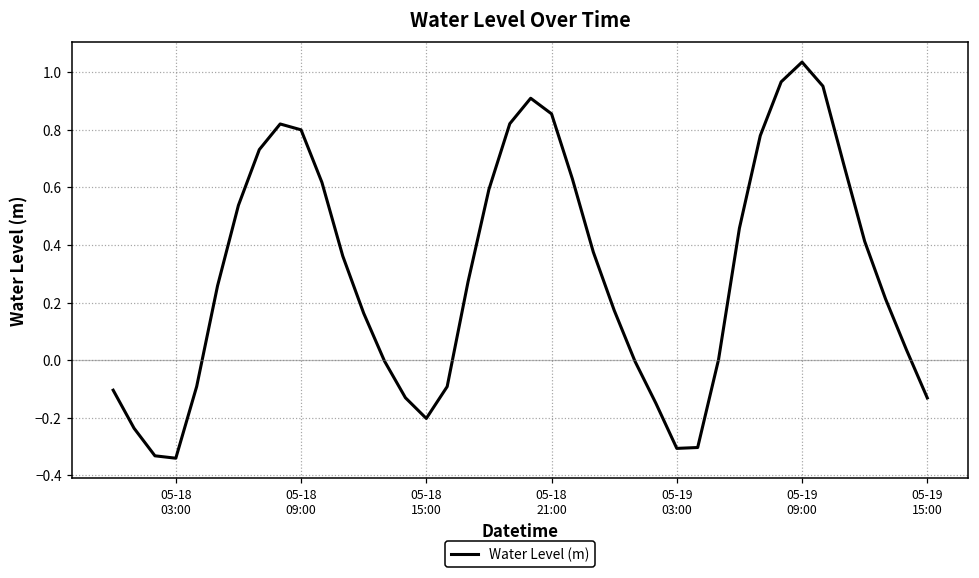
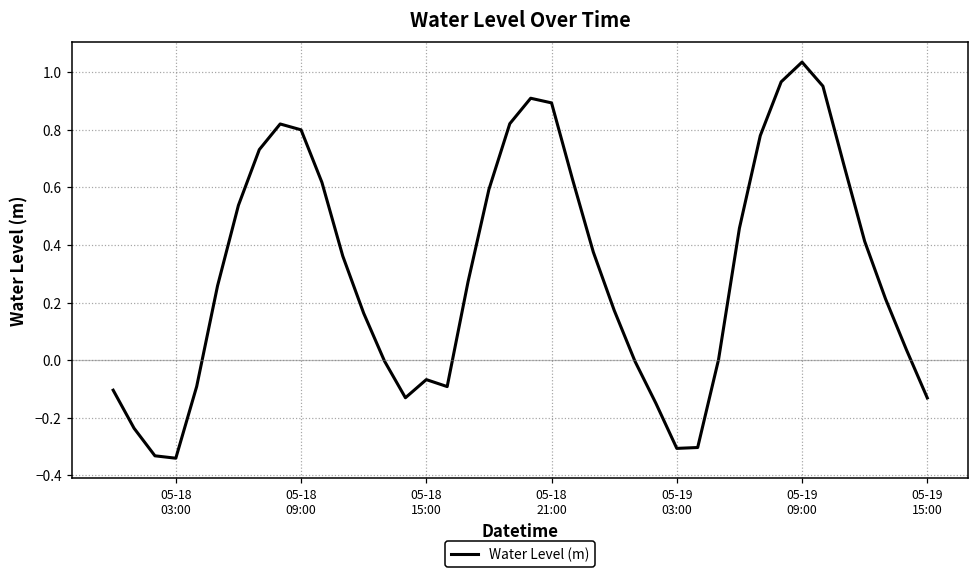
05-18 15:00: -0.20 -> -0.07
05-18 21:00: 0.86 -> 0.89
